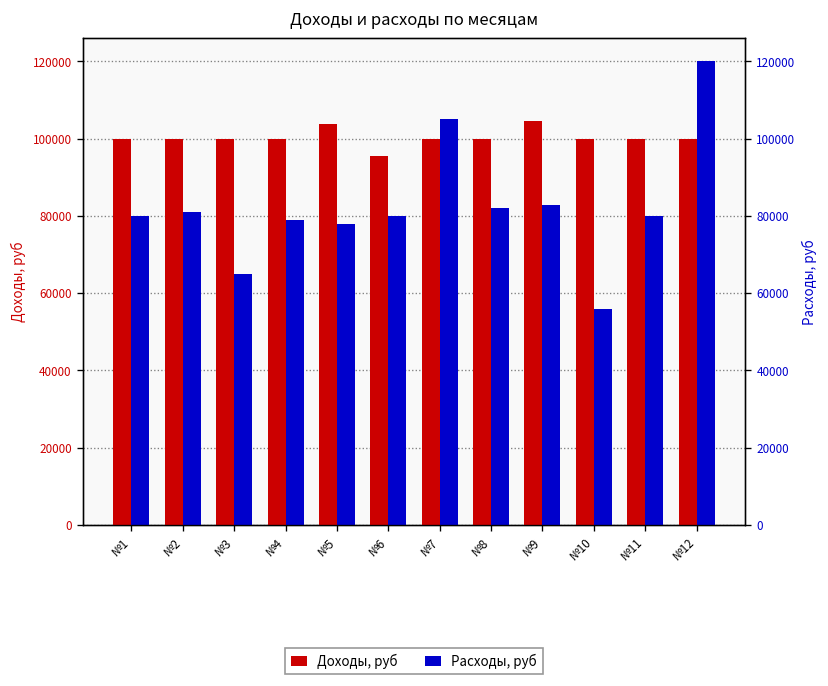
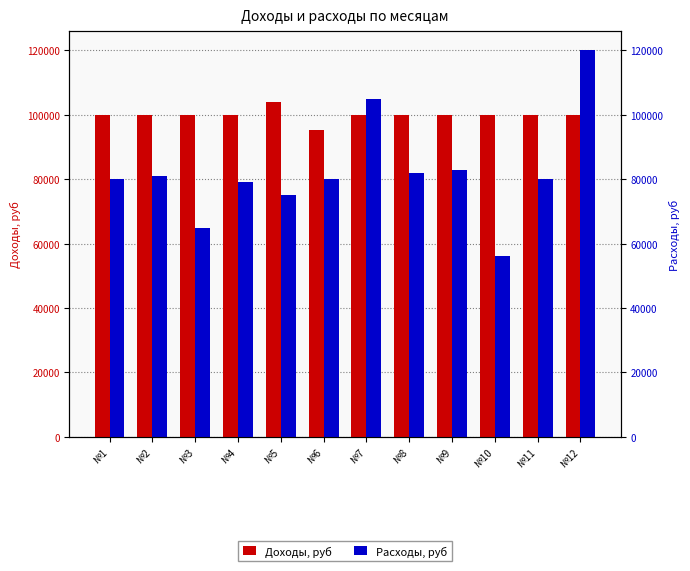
Расходы, руб, №5: 78000 -> 75000
Доходы, руб, №9: 105000 -> 100000
